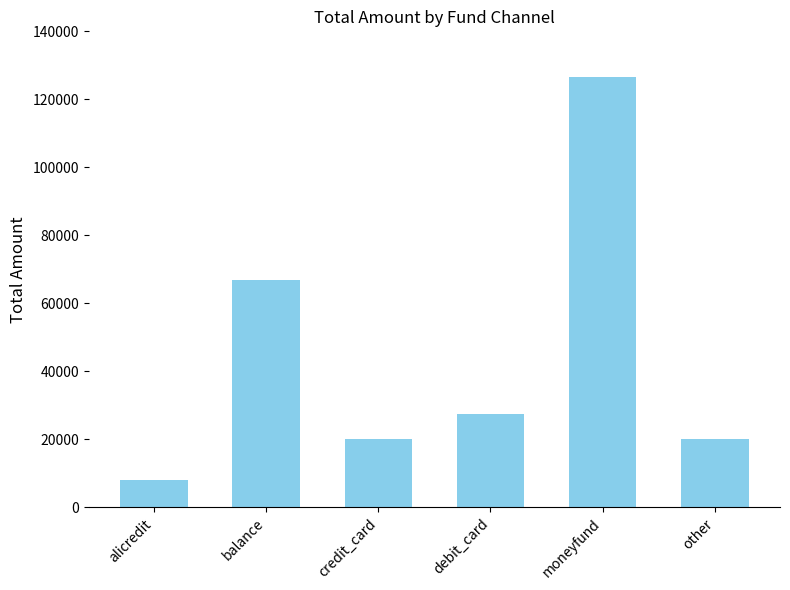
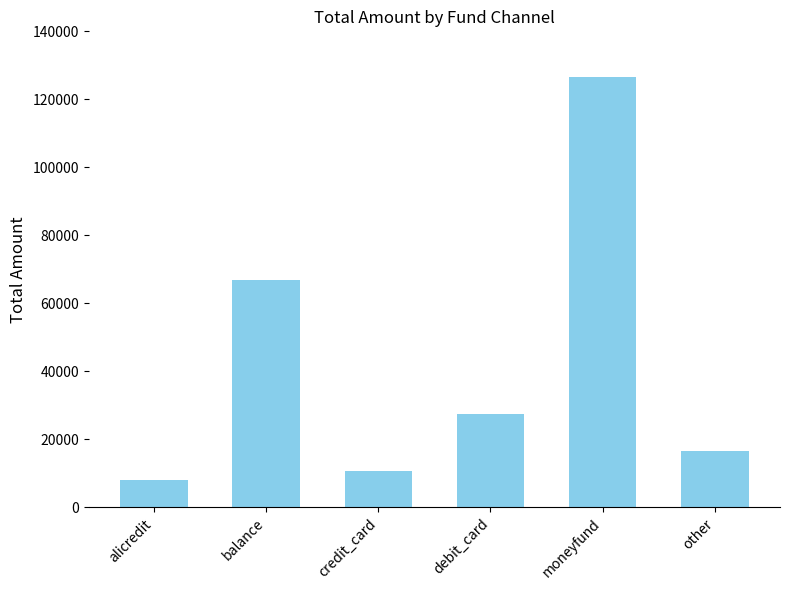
credit_card: 20000 -> 11000
other: 20000 -> 16000
